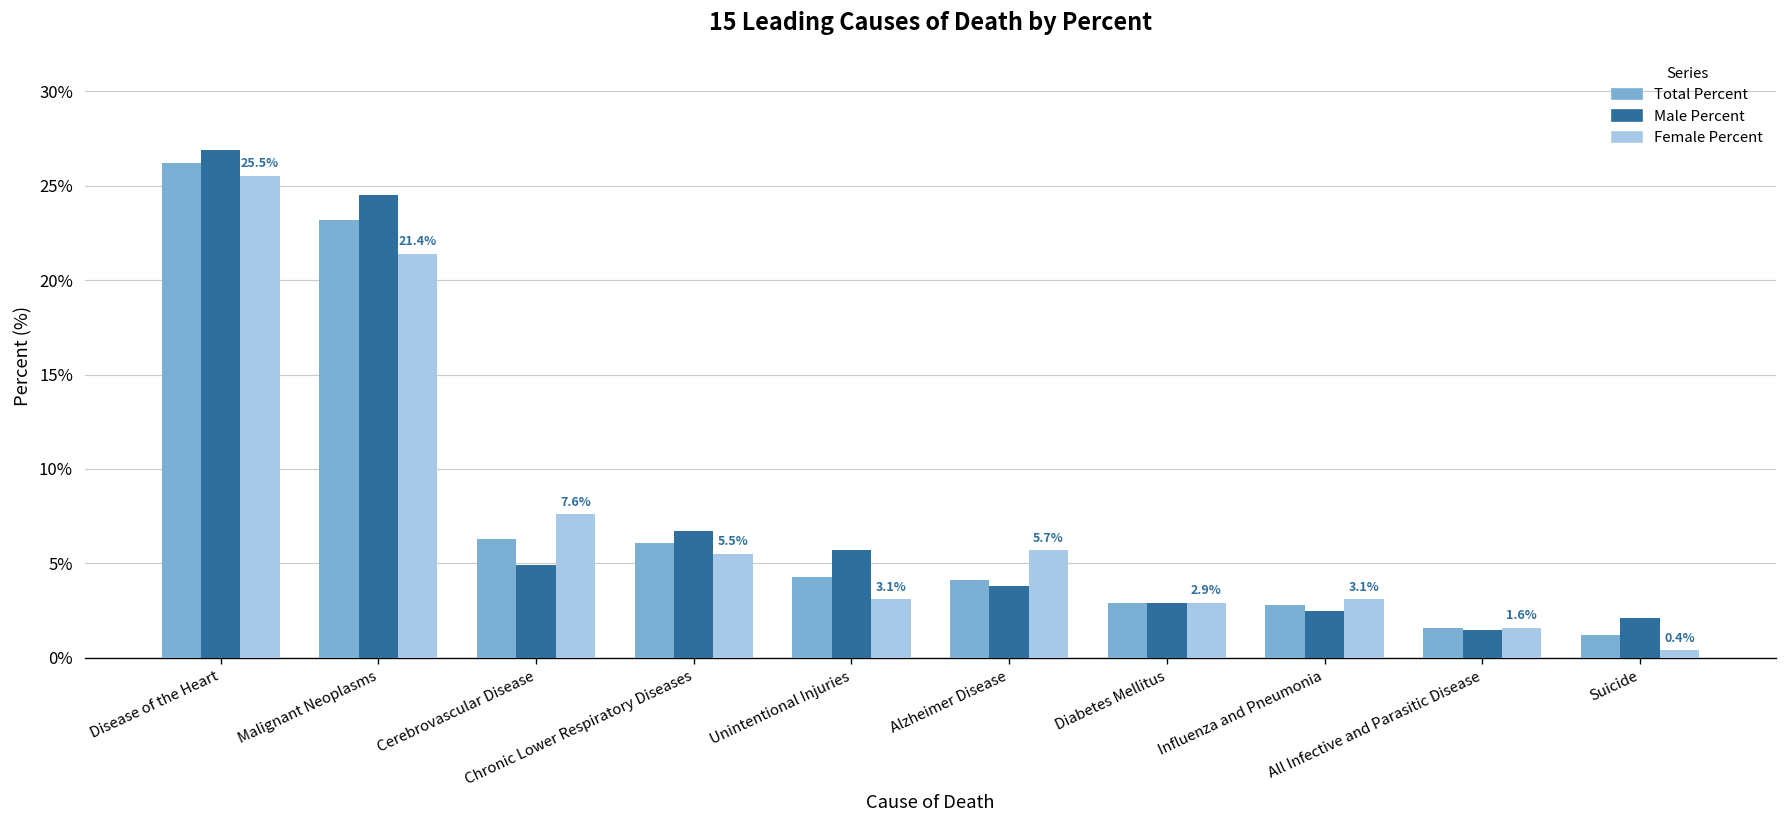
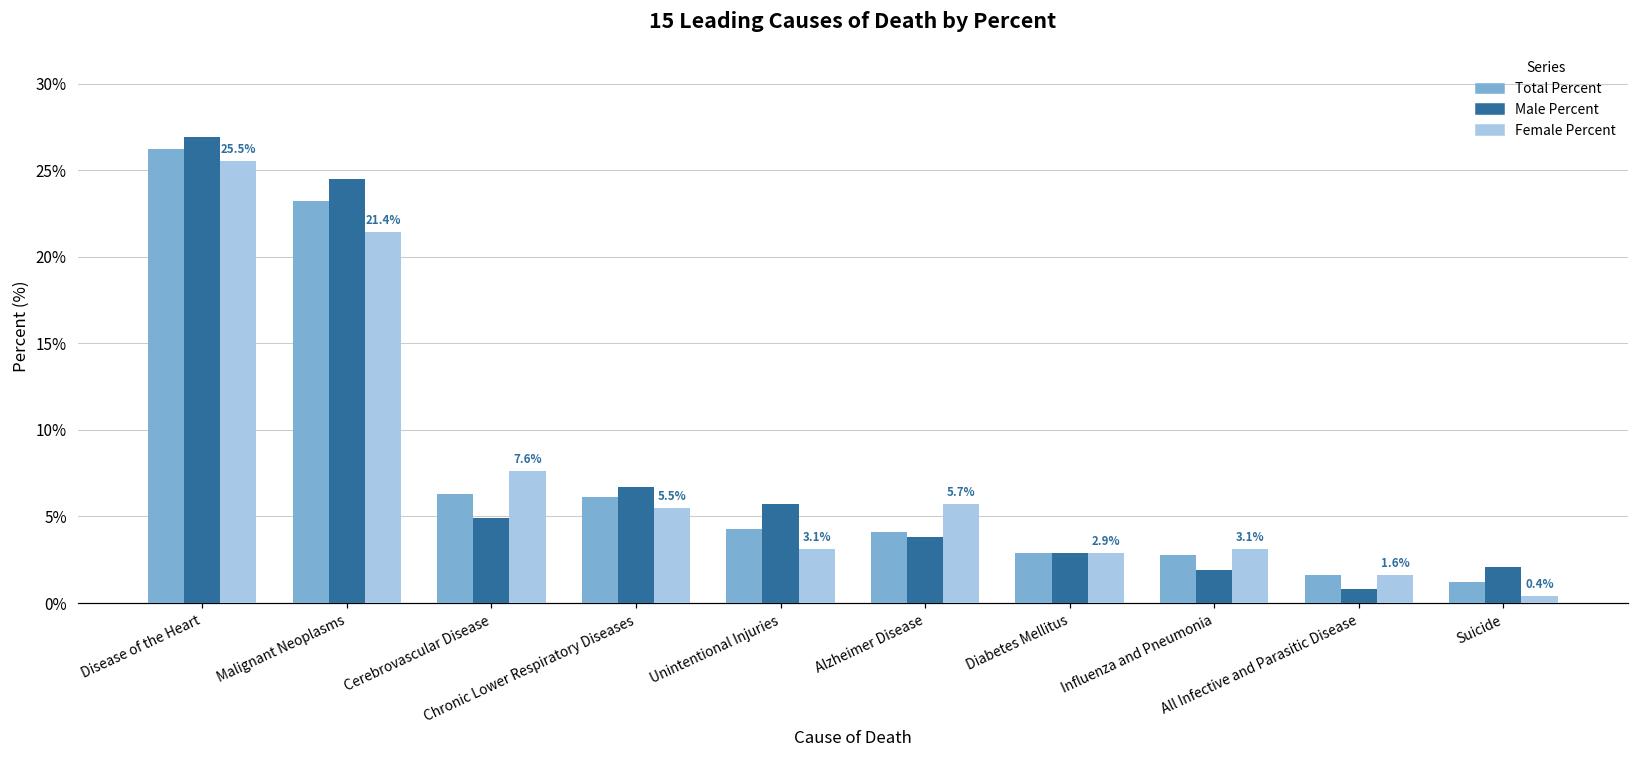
Male Percent, Influenza and Pneumonia: 2.5% -> 1.9%
Male Percent, All Infective and Parasitic Disease: 1.5% -> 0.8%
